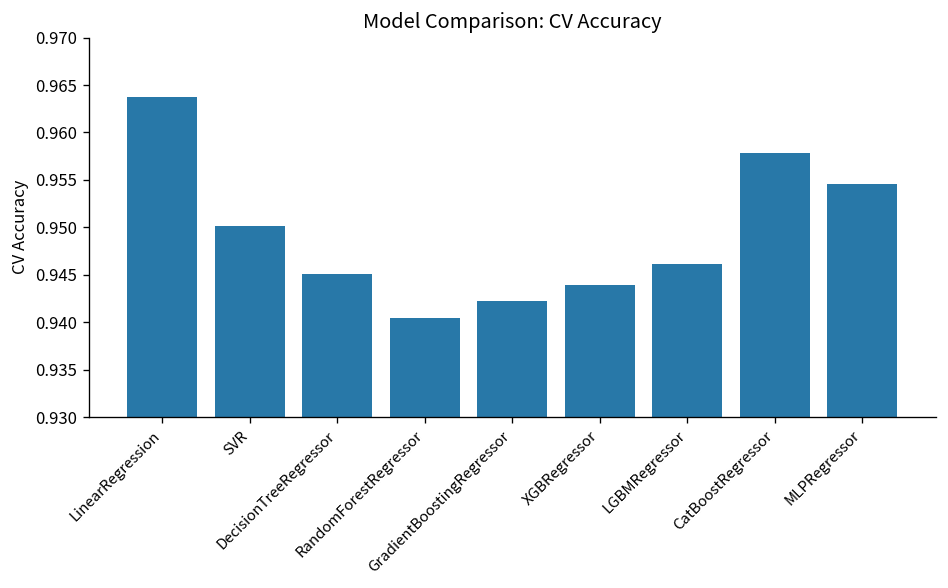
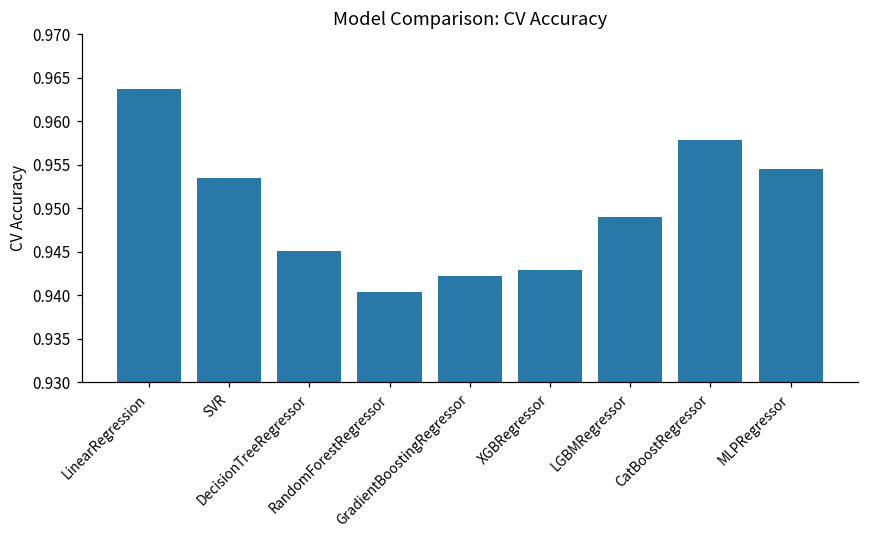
SVR: 0.950 -> 0.953
XGBRegressor: 0.944 -> 0.943
LGBMRegressor: 0.946 -> 0.949
